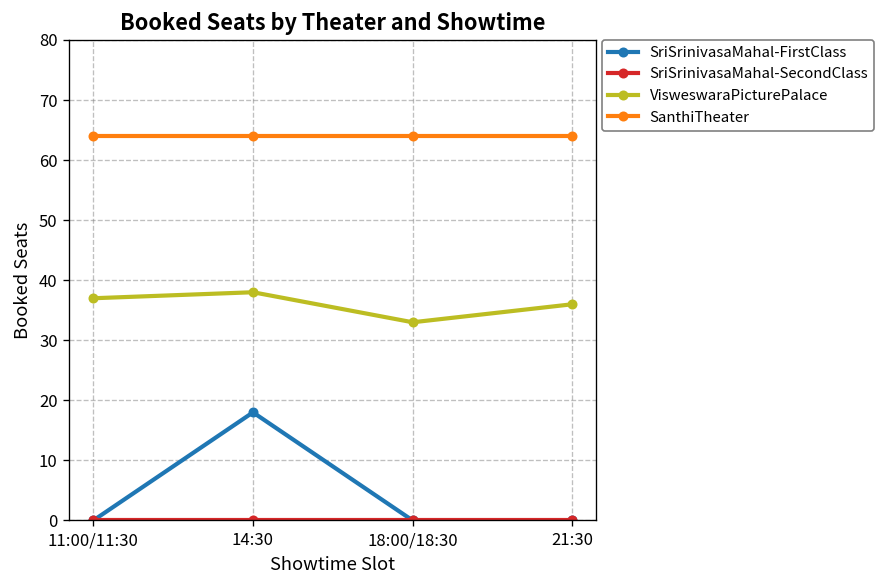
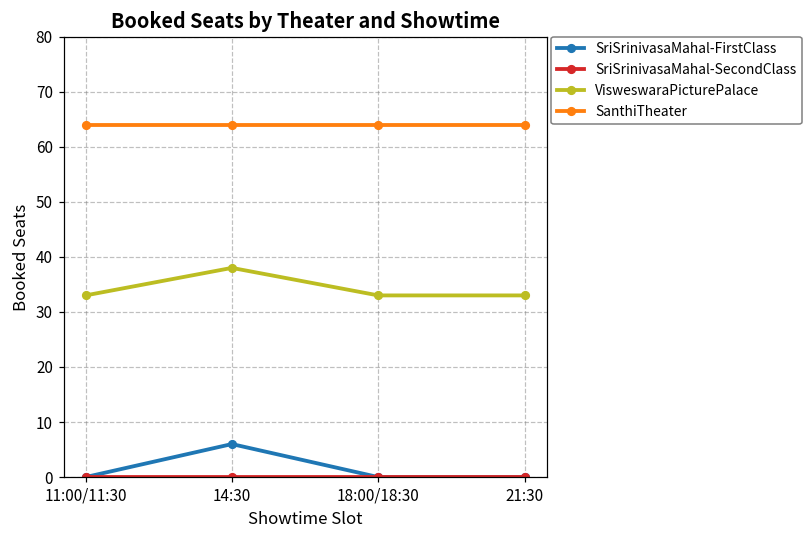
VisweswaraPicturePalace, 11:00/11:30: 37 -> 33
SriSrinivasaMahal-FirstClass, 14:30: 18 -> 6
VisweswaraPicturePalace, 21:30: 36 -> 33
